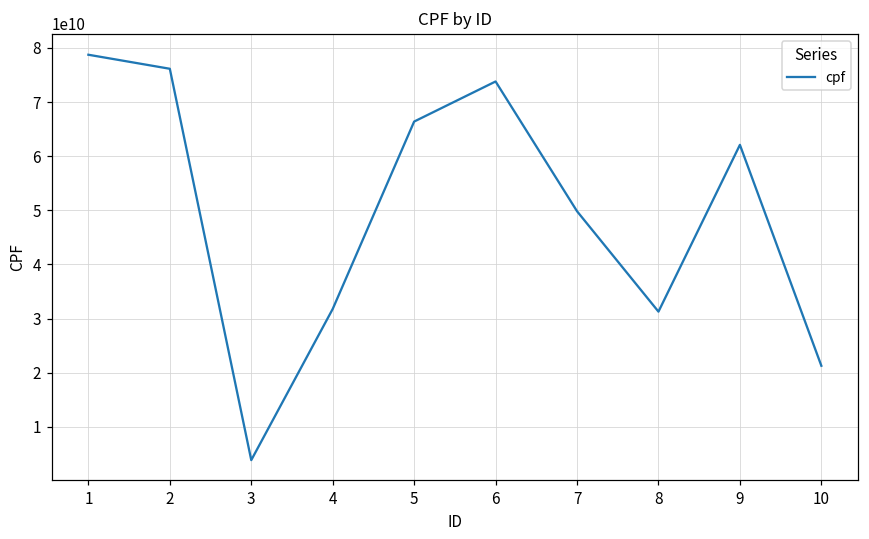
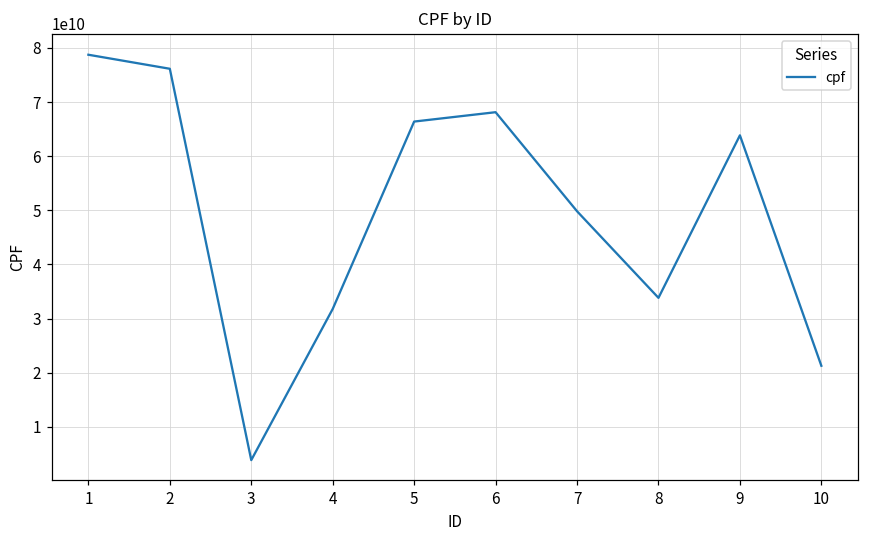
6: 74000000000 -> 68000000000
8: 31000000000 -> 34000000000
9: 62000000000 -> 64000000000
